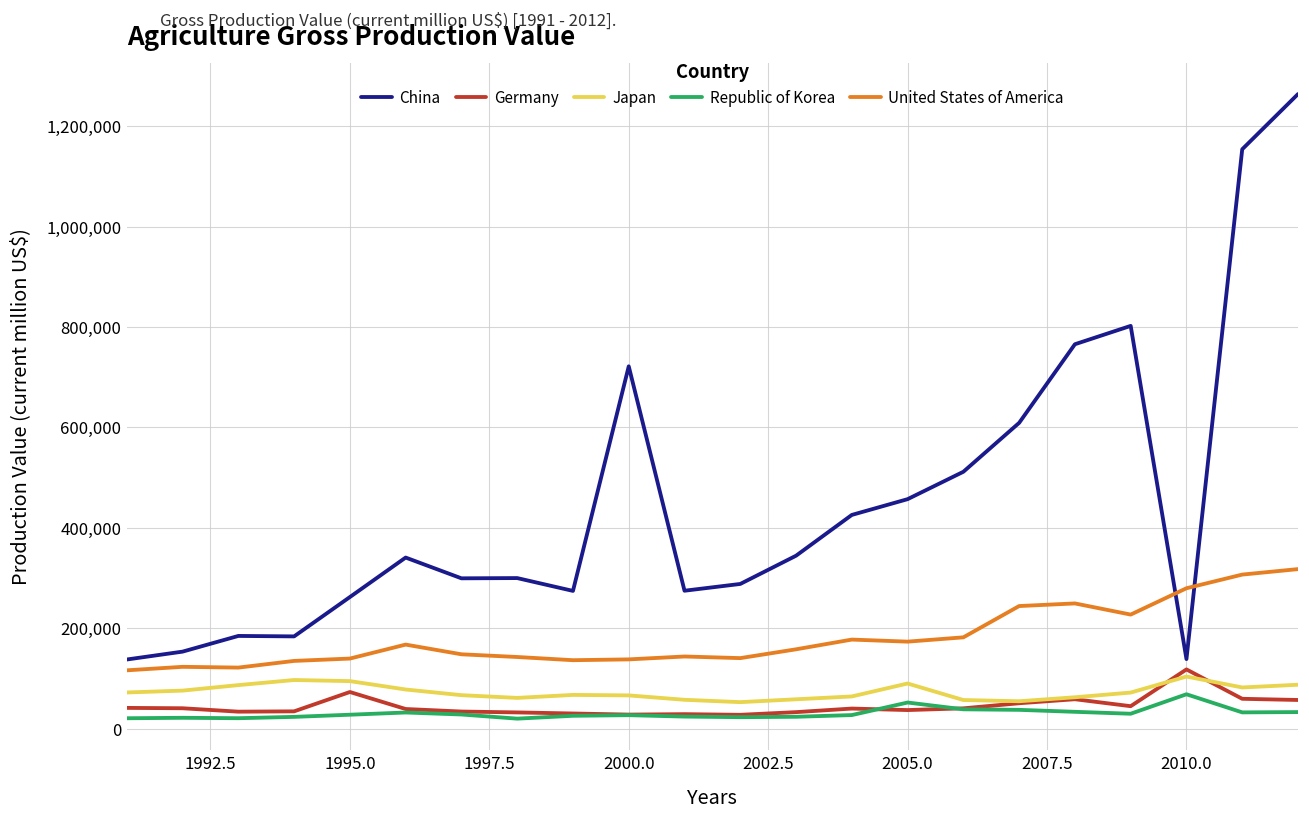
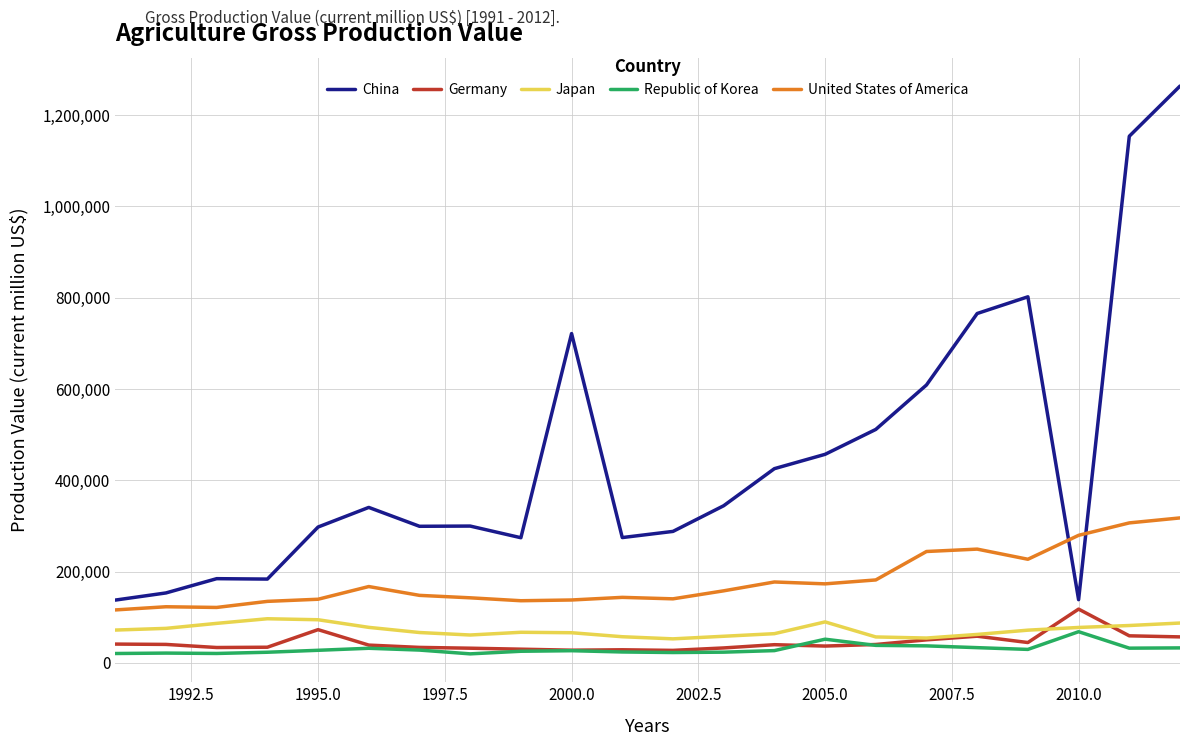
China, 1995.0: 260,000 -> 300,000
Japan, 2010.0: 100,000 -> 80,000
